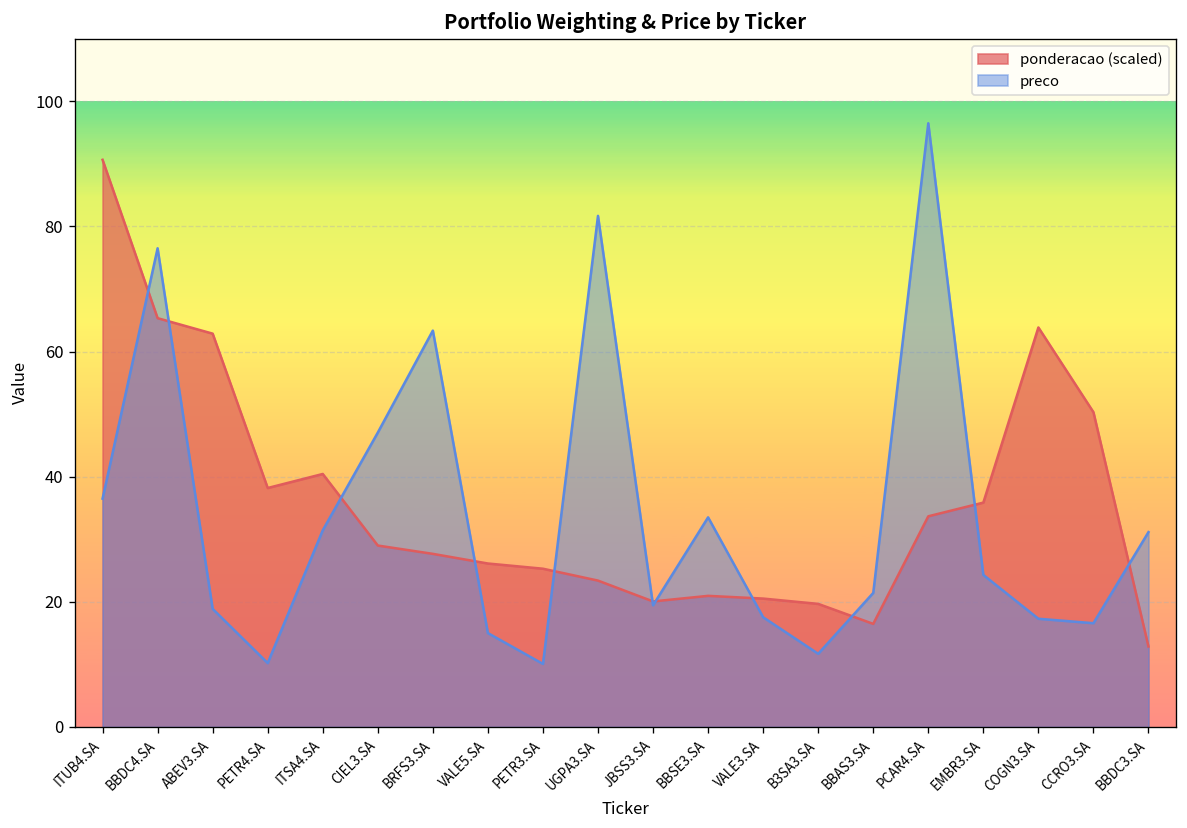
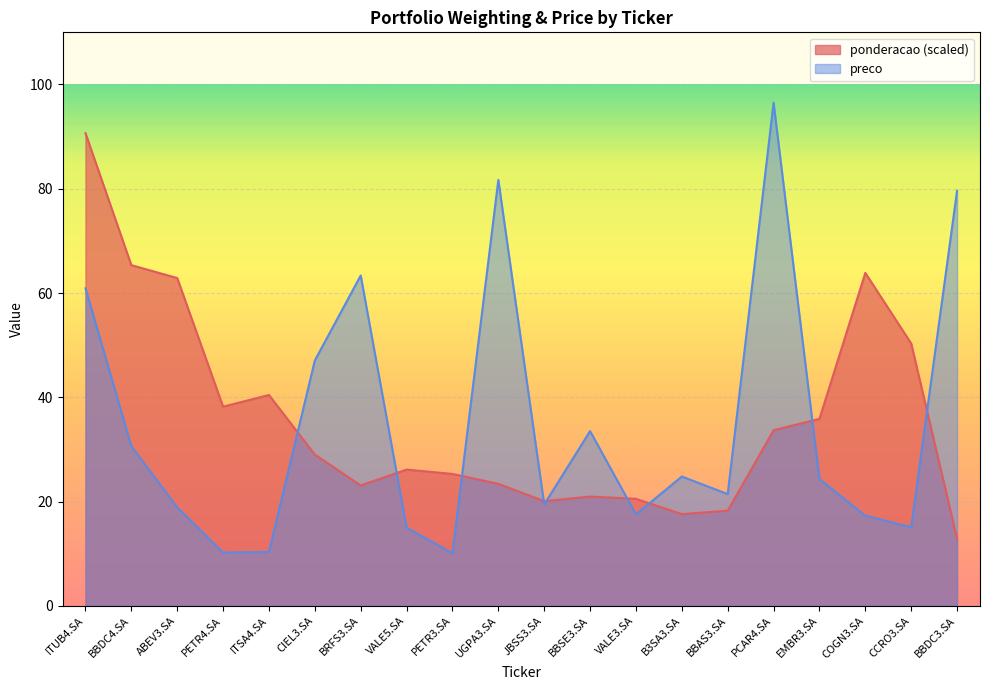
preco, ITUB4.SA: 37 -> 61
preco, BBDC4.SA: 77 -> 31
preco, ITSA4.SA: 31 -> 10
ponderacao (scaled), BRFS3.SA: 28 -> 23
ponderacao (scaled), B3SA3.SA: 20 -> 18
preco, B3SA3.SA: 12 -> 25
ponderacao (scaled), BBAS3.SA: 16 -> 18
preco, CCRO3.SA: 17 -> 15
preco, BBDC3.SA: 31 -> 80
